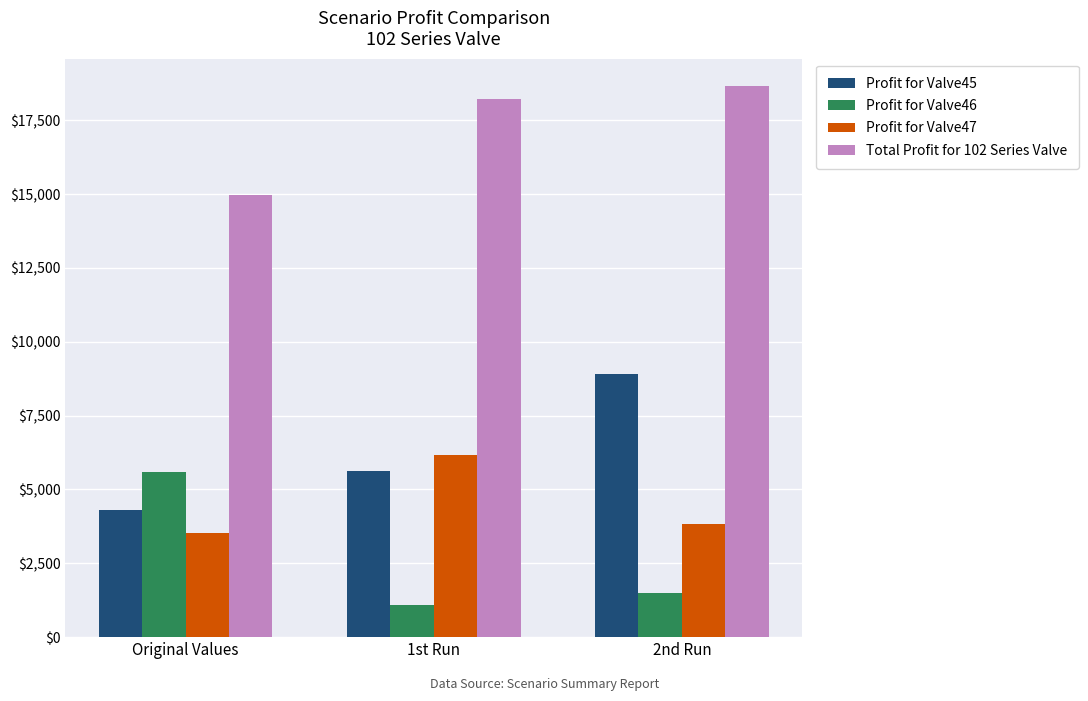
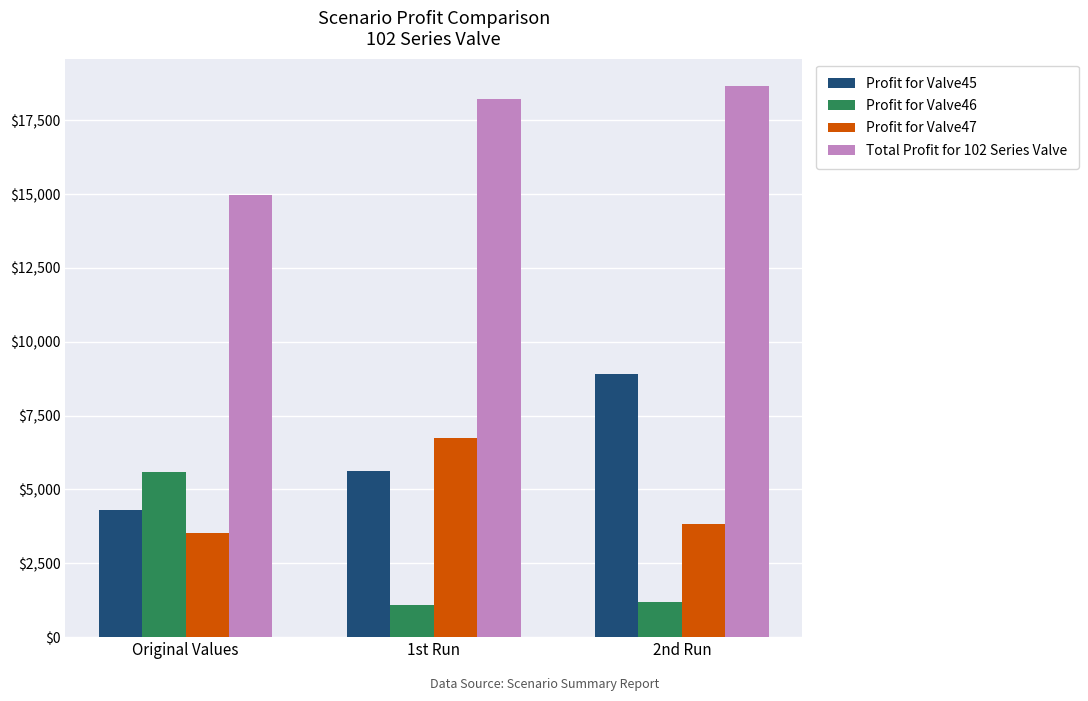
Profit for Valve47, 1st Run: $6,200 -> $6,700
Profit for Valve46, 2nd Run: $1,500 -> $1,200
